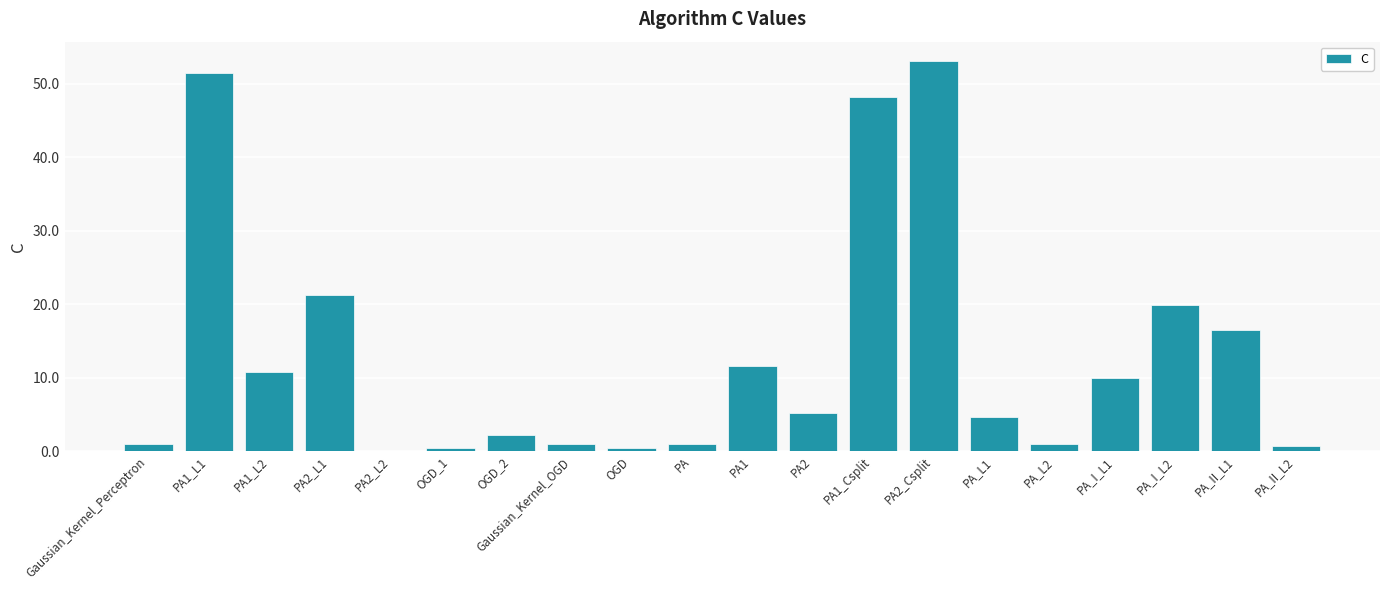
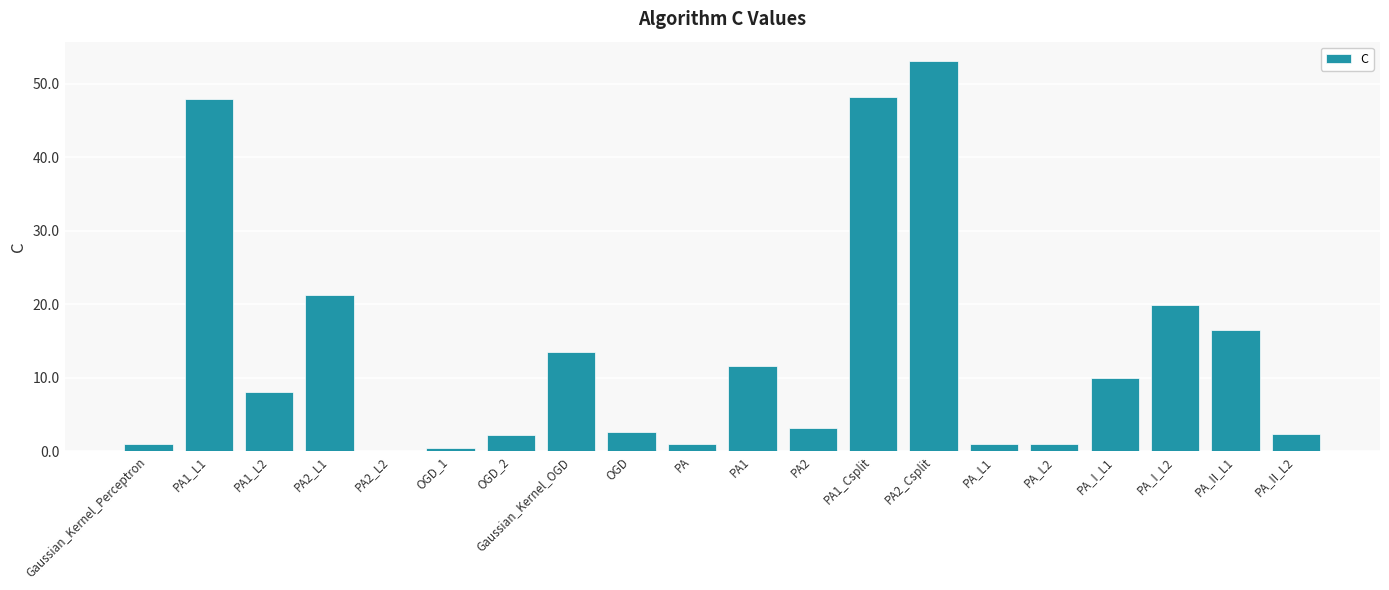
PA1_L1: 51 -> 48
PA1_L2: 11 -> 8
Gaussian_Kernel_OGD: 1 -> 14
OGD: 0 -> 3
PA2: 5 -> 3
PA_L1: 5 -> 1
PA_II_L2: 1 -> 2
